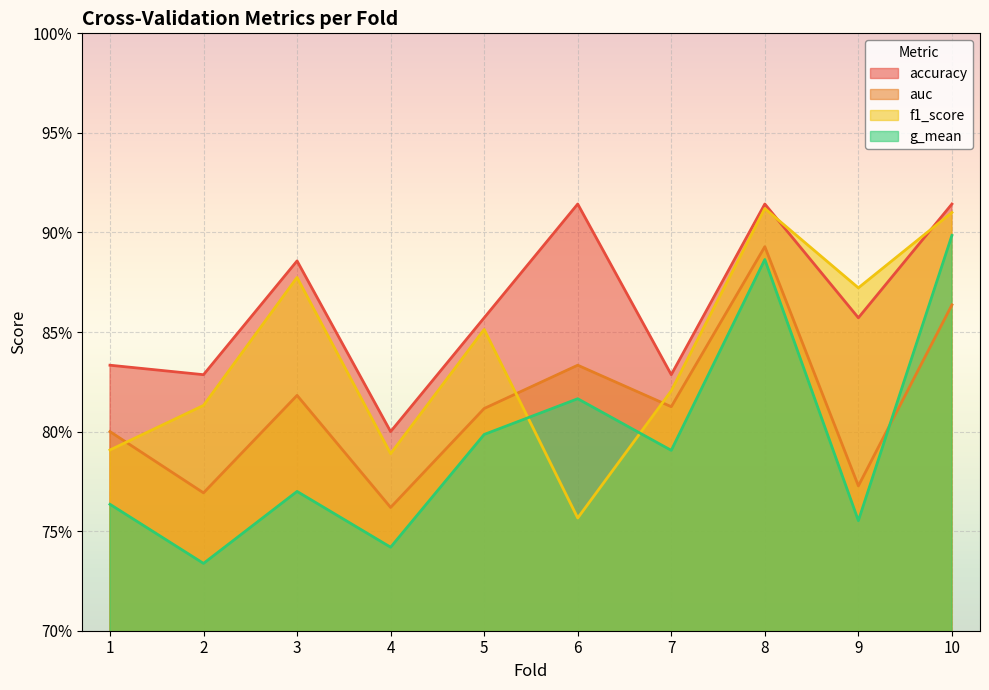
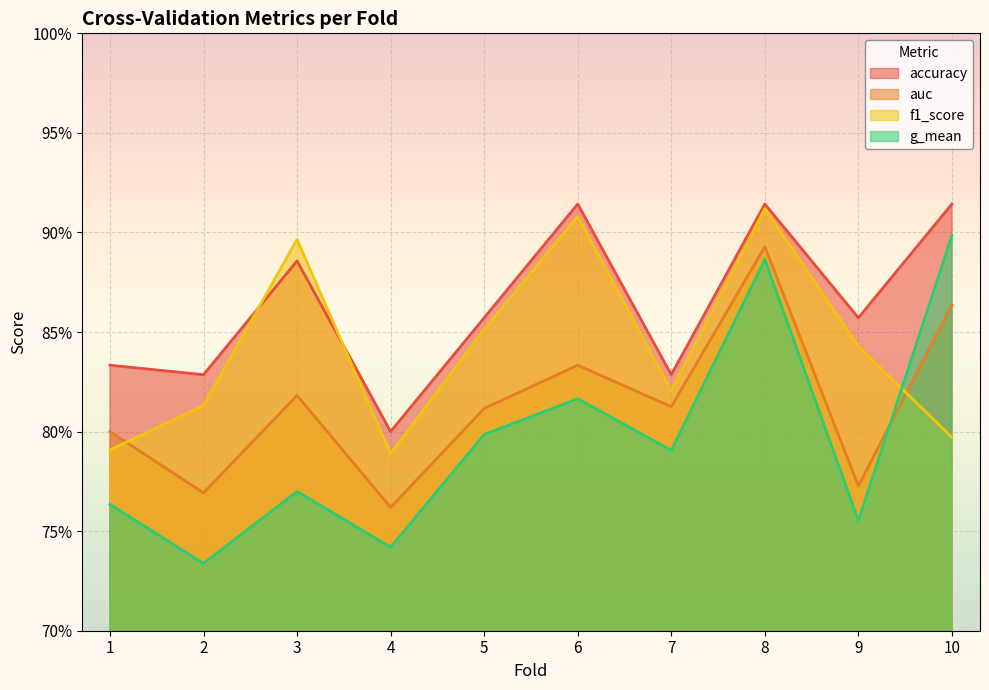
f1_score, 3: 87.7% -> 89.6%
f1_score, 6: 75.7% -> 90.8%
f1_score, 9: 87.2% -> 84.3%
f1_score, 10: 91.0% -> 79.7%
